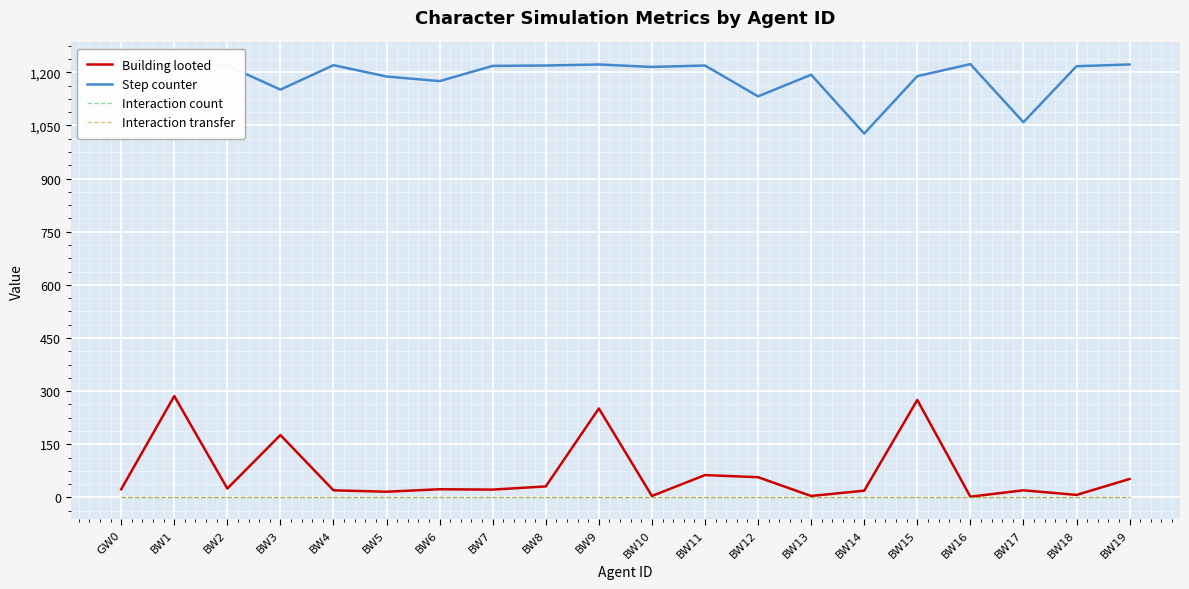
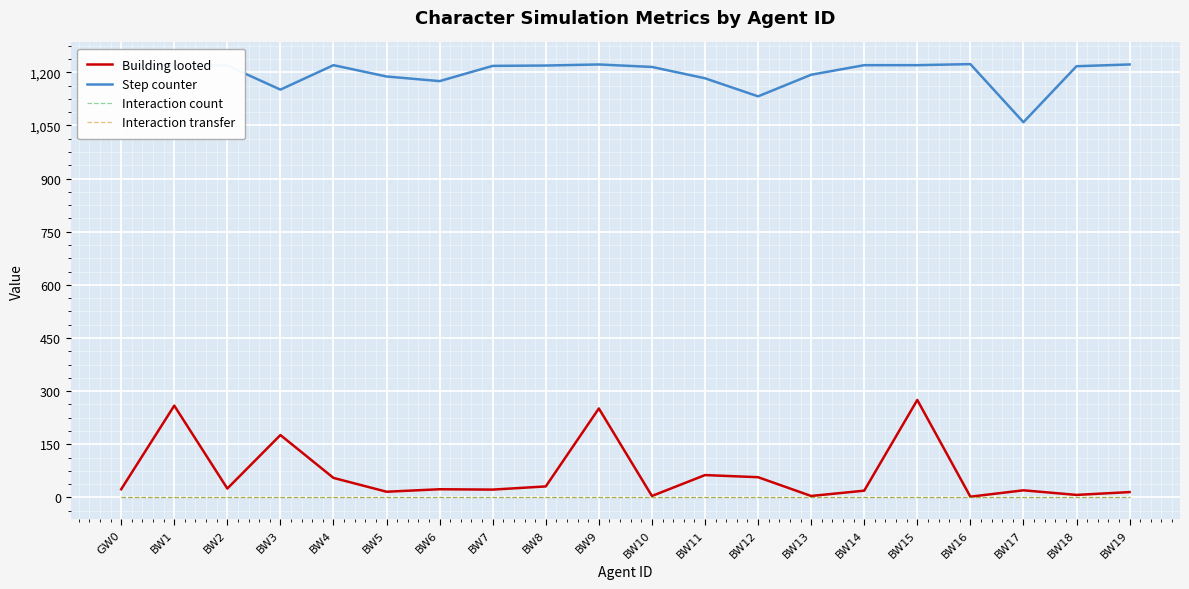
Building looted, BW1: 290 -> 260
Building looted, BW4: 20 -> 60
Step counter, BW11: 1,220 -> 1,180
Step counter, BW14: 1,030 -> 1,220
Step counter, BW15: 1,190 -> 1,220
Building looted, BW19: 50 -> 20
